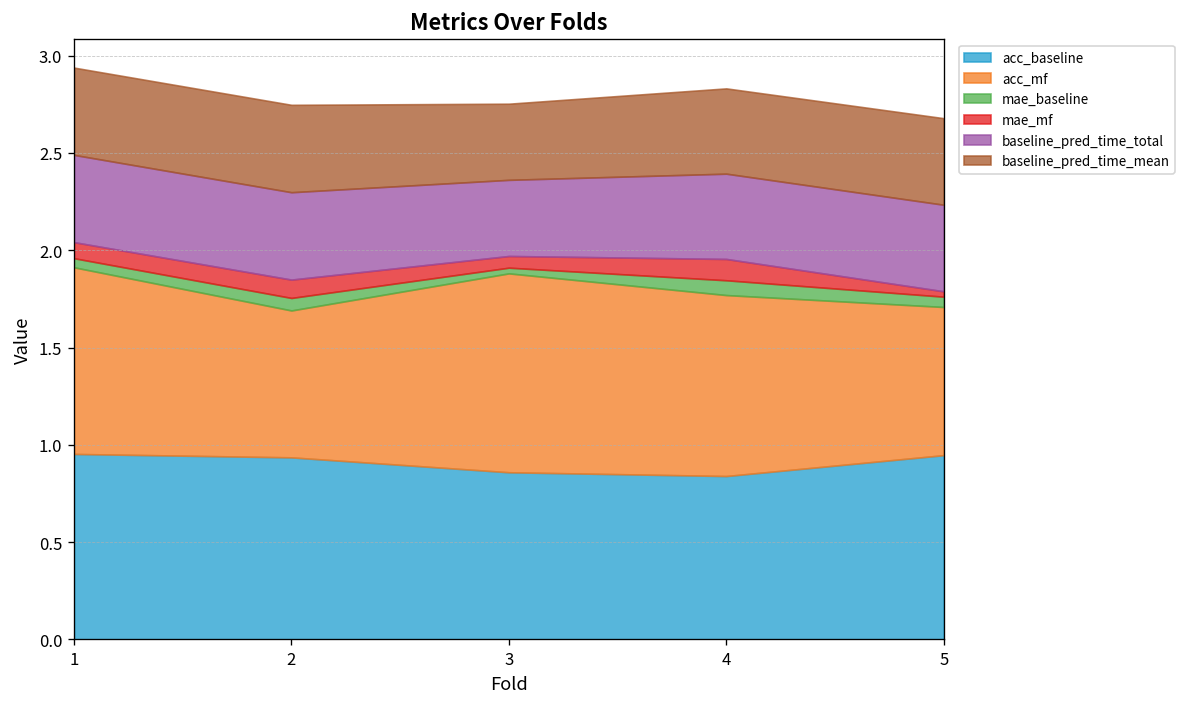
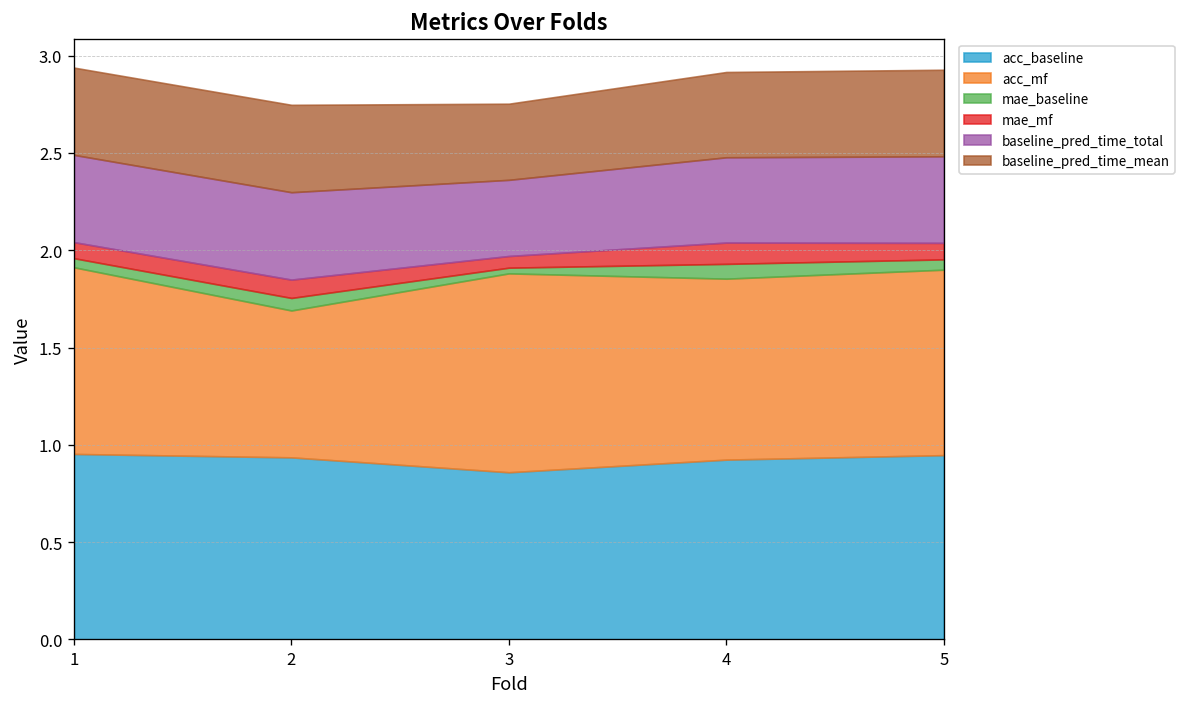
acc_baseline, 4: 0.84 -> 0.92
acc_mf, 5: 0.76 -> 0.95
mae_mf, 5: 0.03 -> 0.08
